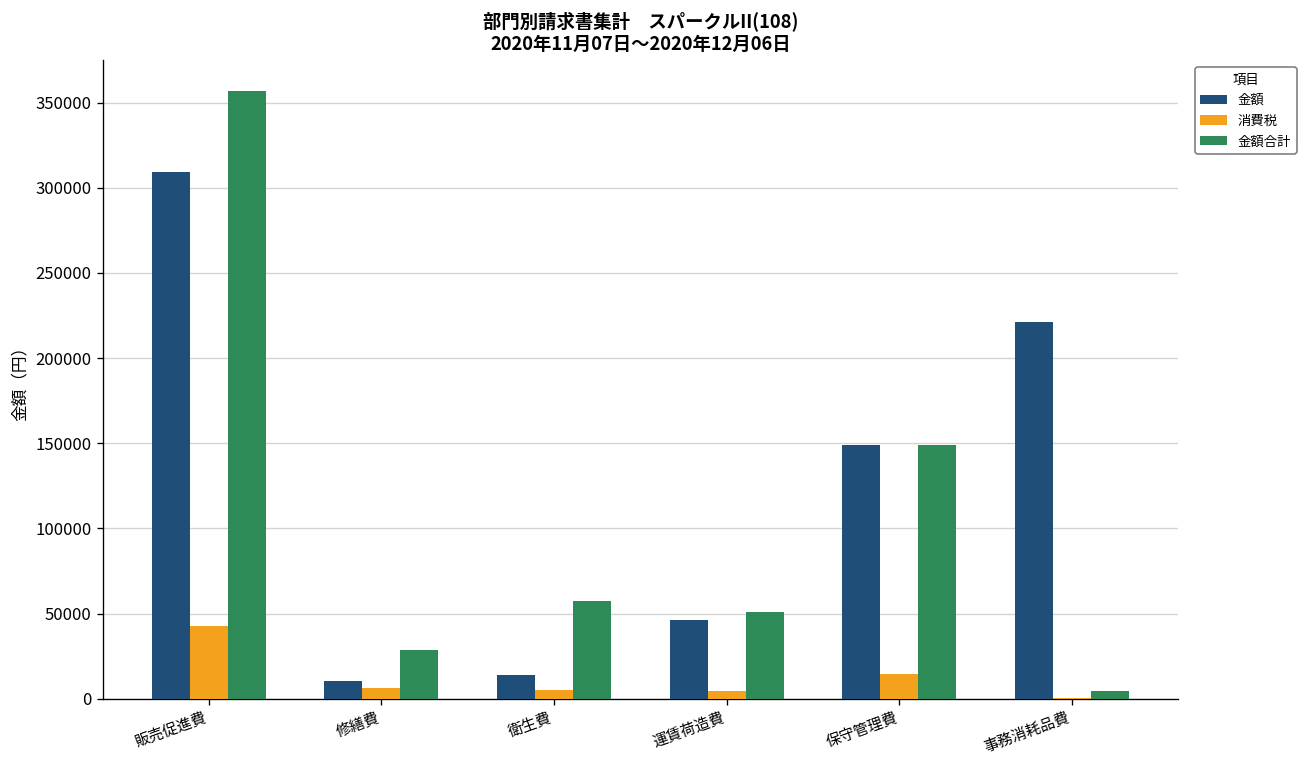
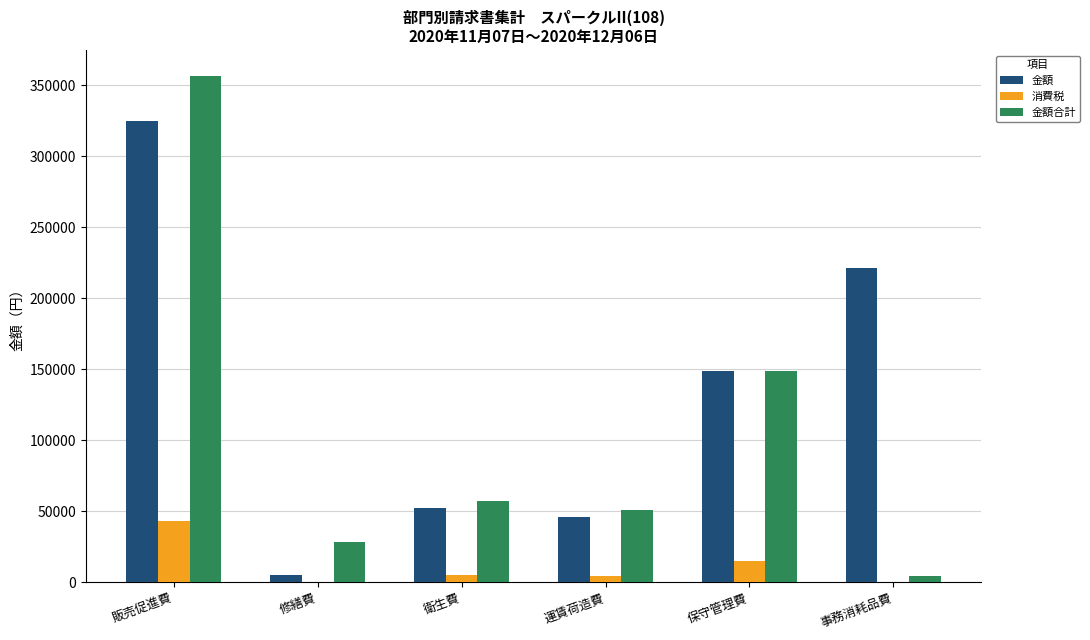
金額, 販売促進費: 309000 -> 325000
金額, 修繕費: 11000 -> 5000
消費税, 修繕費: 7000 -> 0
金額, 衛生費: 14000 -> 52000
